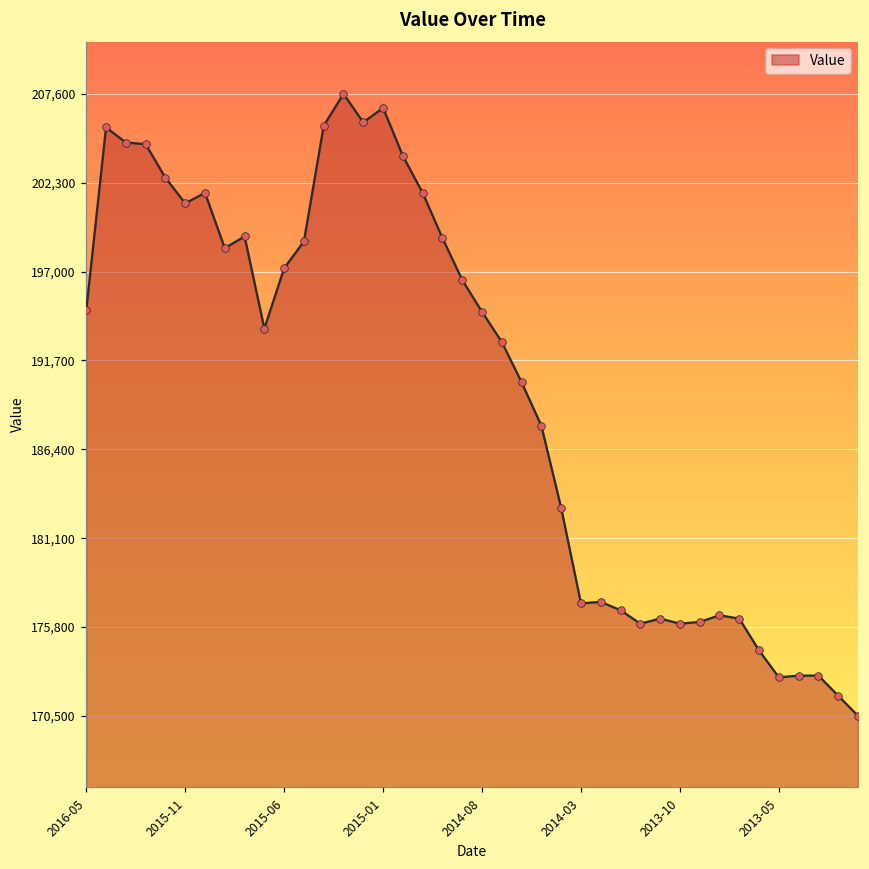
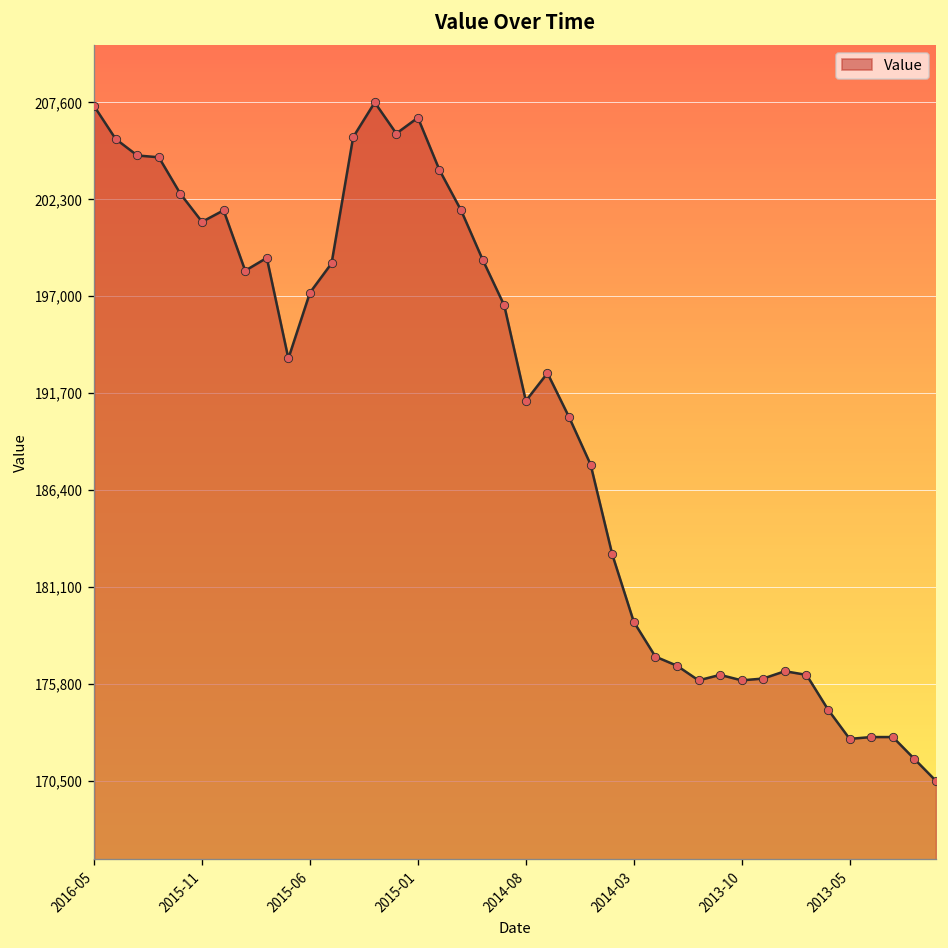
2016-05: 194,700 -> 207,400
2014-08: 194,600 -> 191,300
2014-03: 177,200 -> 179,200
